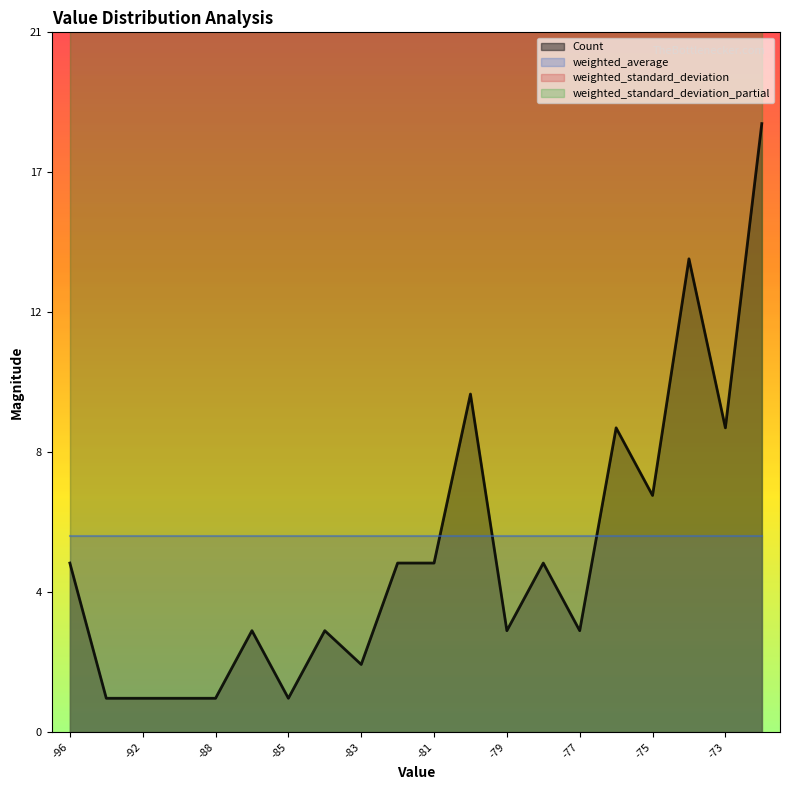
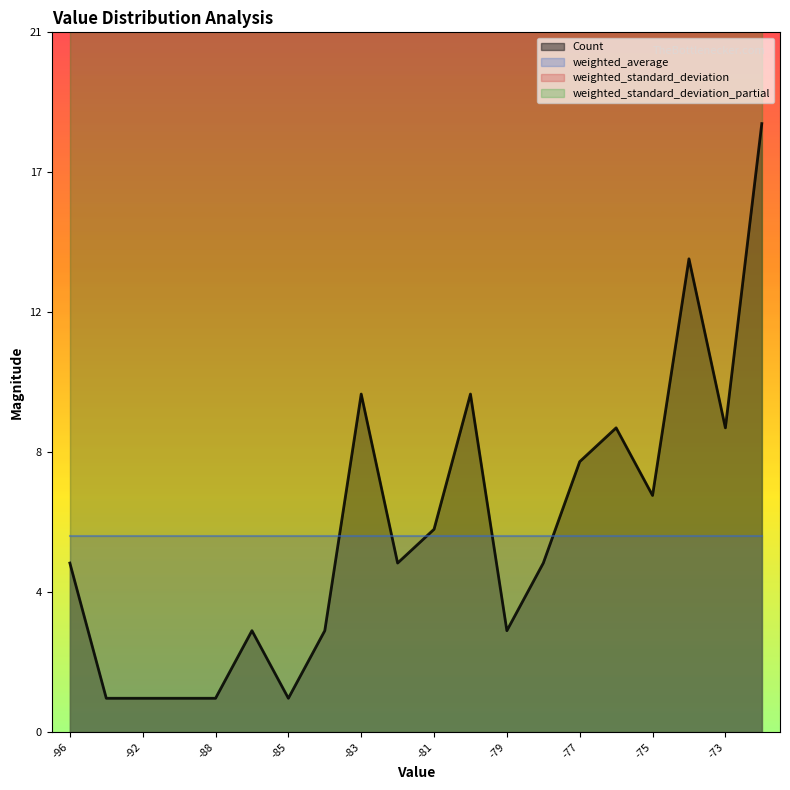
Count, -83: 2 -> 10
Count, -81: 5 -> 6
Count, -77: 3 -> 8
